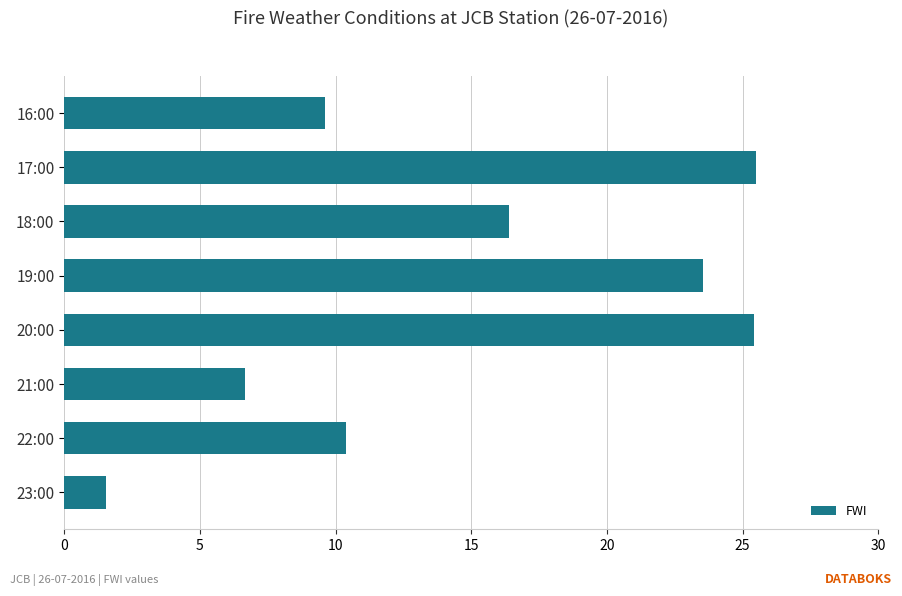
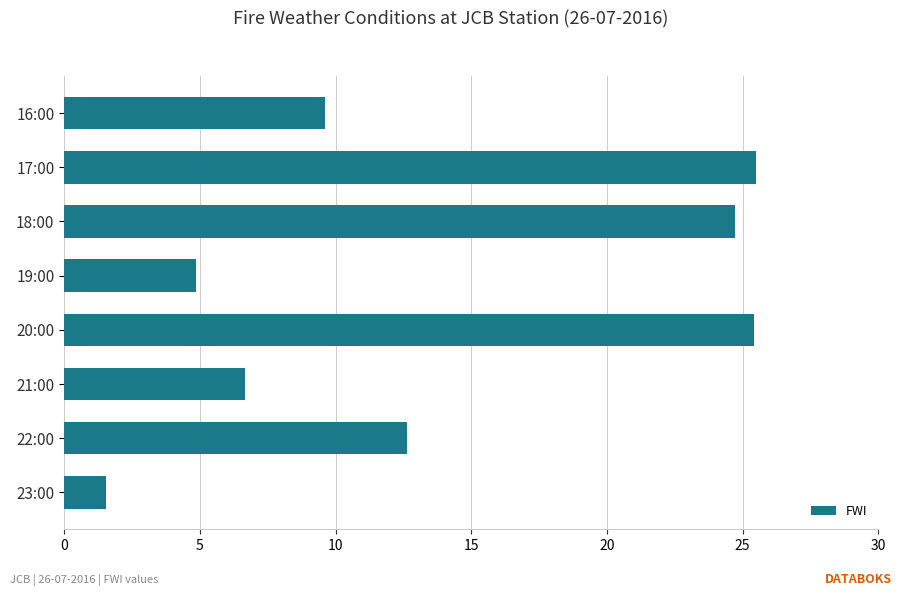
18:00: 16.4 -> 24.7
19:00: 23.6 -> 4.9
22:00: 10.4 -> 12.7
